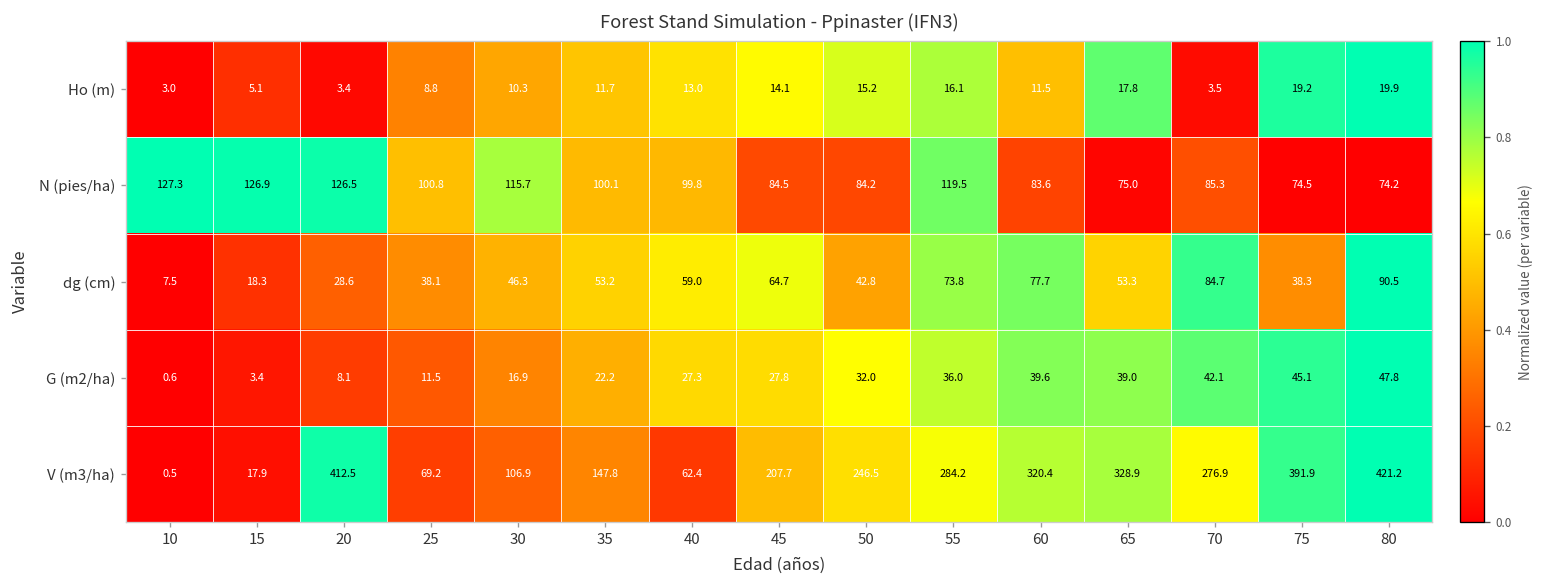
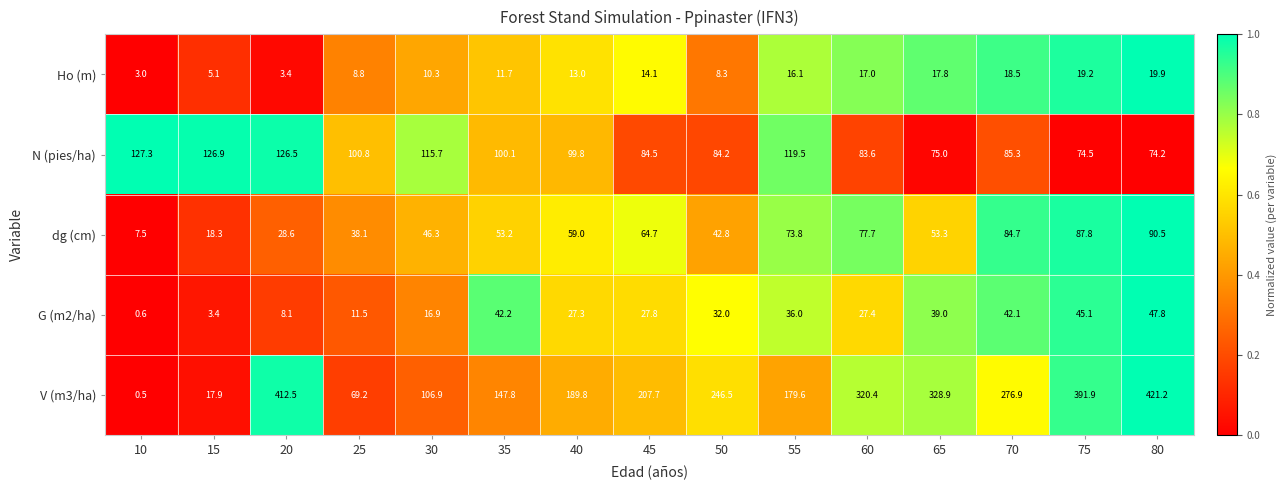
Ho (m), 50: 15.2 -> 8.3
Ho (m), 60: 11.5 -> 17.0
Ho (m), 70: 3.5 -> 18.5
dg (cm), 75: 38.3 -> 87.8
G (m2/ha), 35: 22.2 -> 42.2
G (m2/ha), 60: 39.6 -> 27.4
V (m3/ha), 40: 62.4 -> 189.8
V (m3/ha), 55: 284.2 -> 179.6
